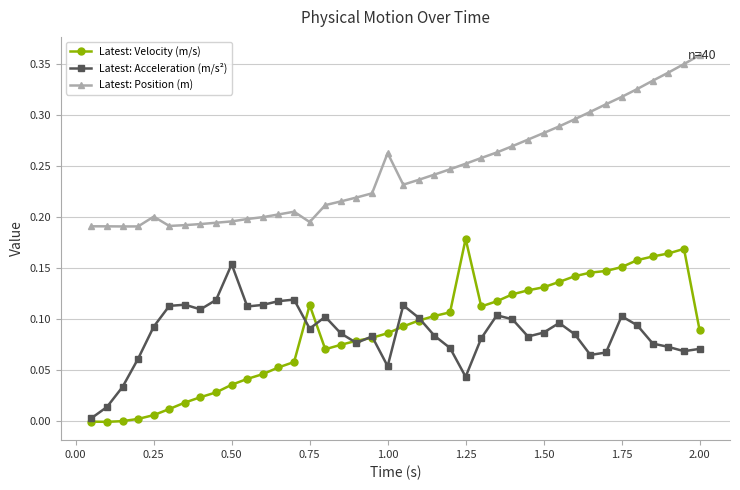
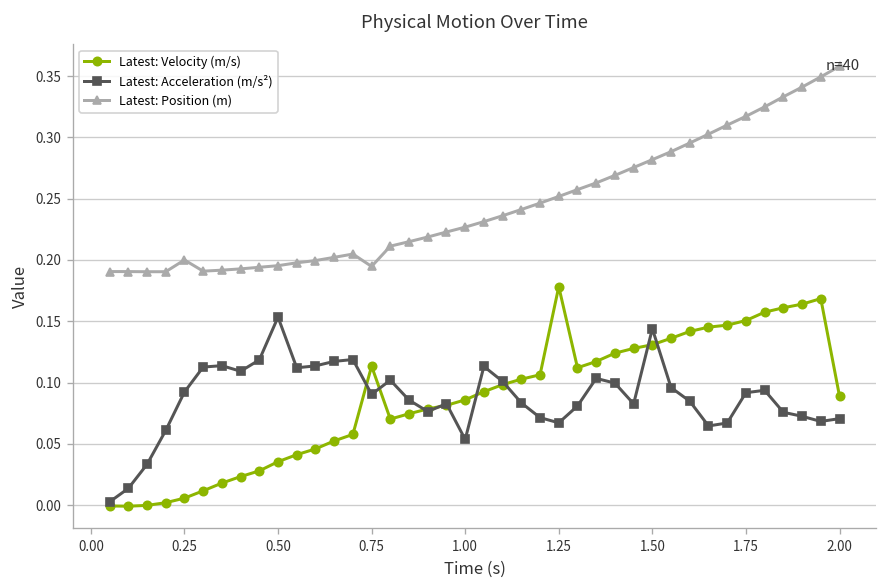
Latest: Position (m), 1.00: 0.262 -> 0.227
Latest: Acceleration (m/s²), 1.25: 0.043 -> 0.067
Latest: Acceleration (m/s²), 1.50: 0.086 -> 0.144
Latest: Acceleration (m/s²), 1.75: 0.102 -> 0.092
